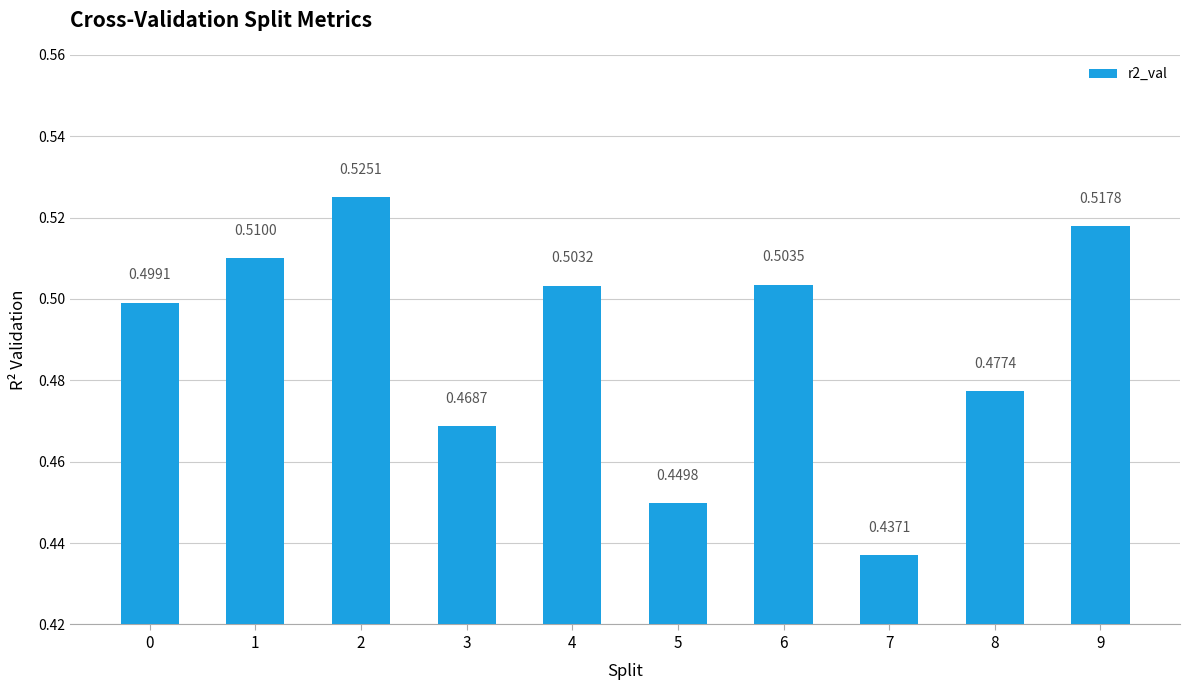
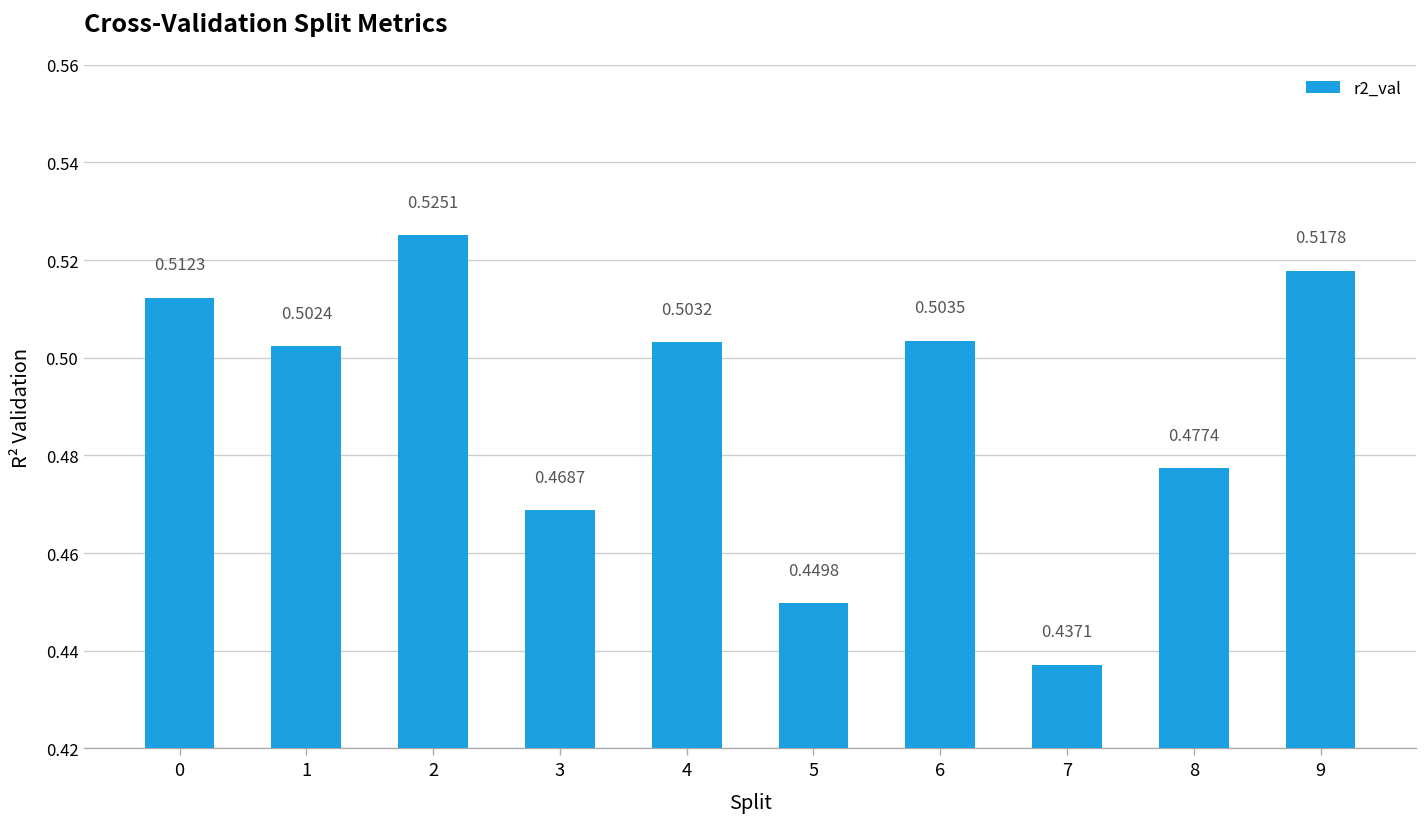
0: 0.4991 -> 0.5123
1: 0.5100 -> 0.5024
